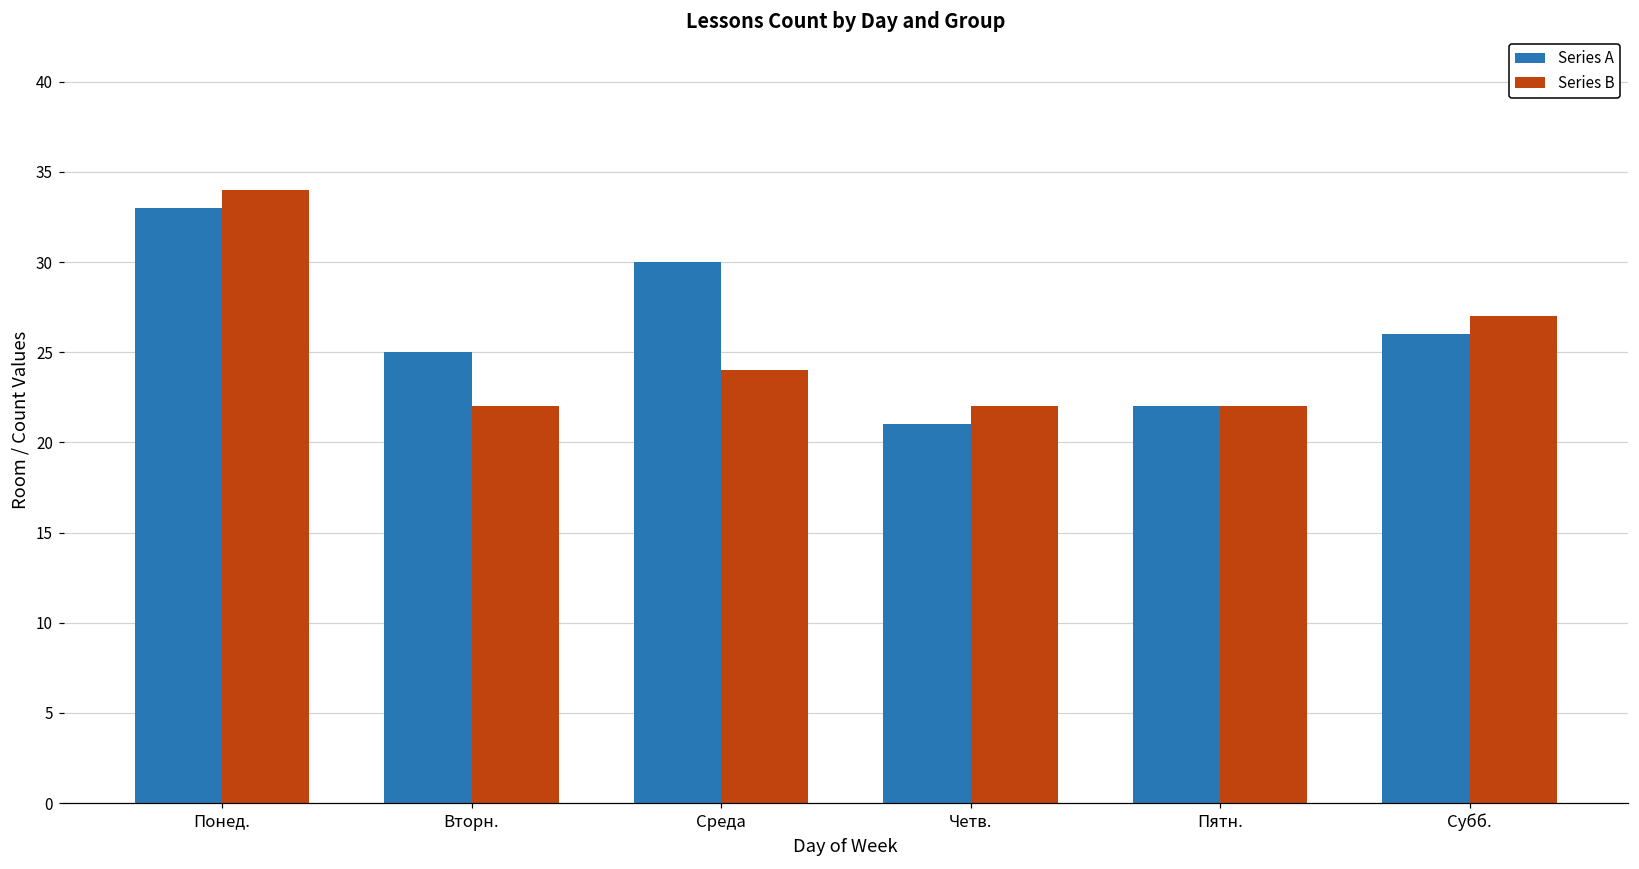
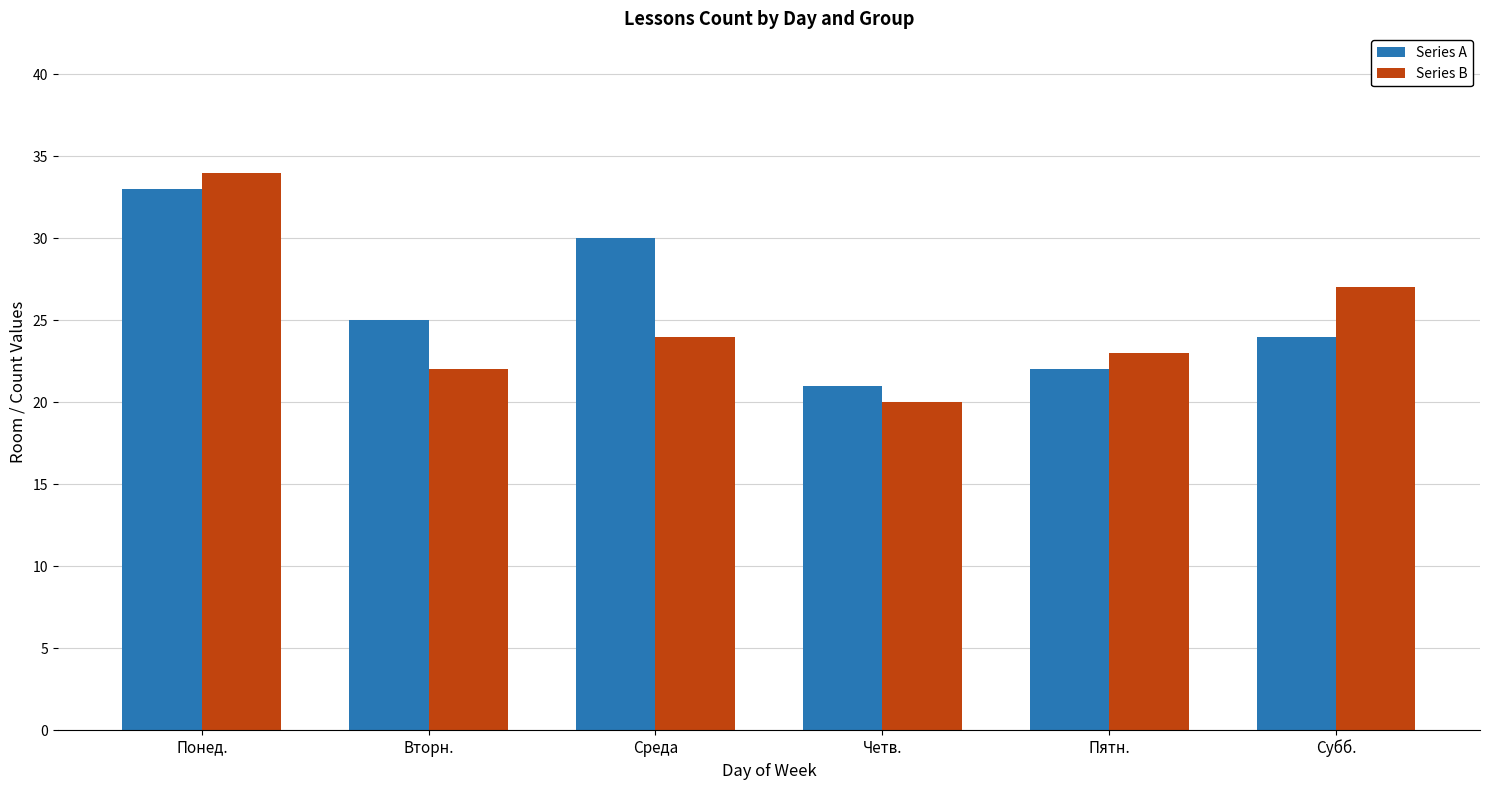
Series B, Четв.: 22 -> 20
Series B, Пятн.: 22 -> 23
Series A, Субб.: 26 -> 24
